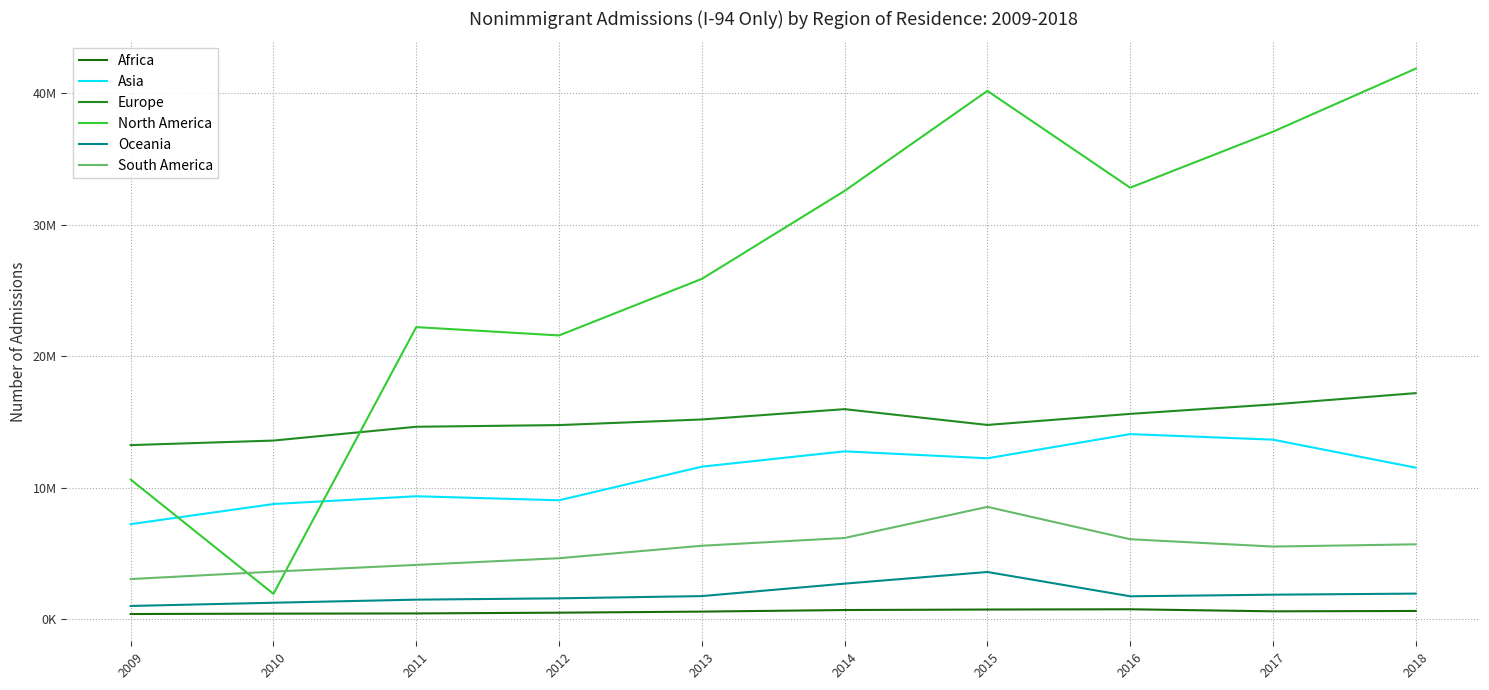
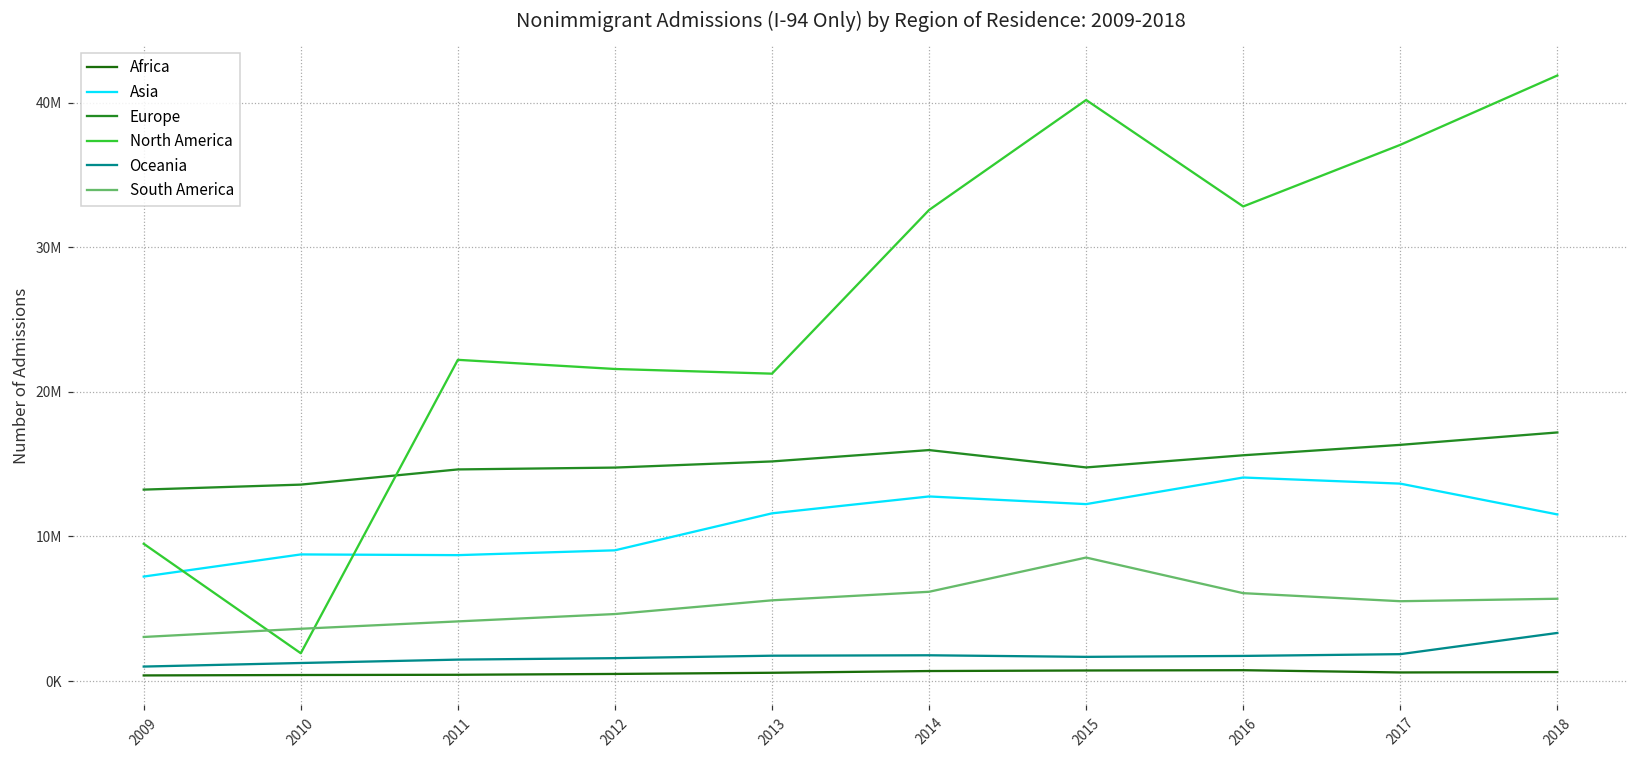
North America, 2009: 10600000 -> 9500000
Asia, 2011: 9400000 -> 8700000
North America, 2013: 25900000 -> 21300000
Oceania, 2014: 2700000 -> 1800000
Oceania, 2015: 3600000 -> 1700000
Oceania, 2018: 1900000 -> 3300000
